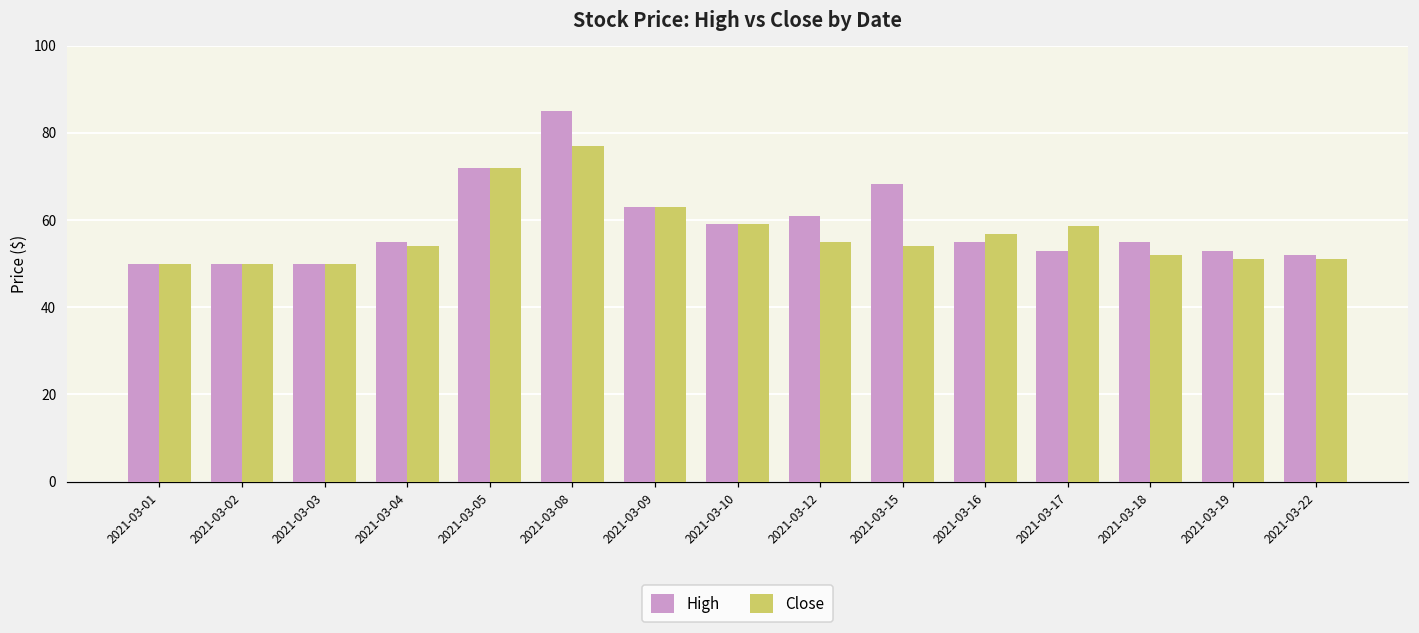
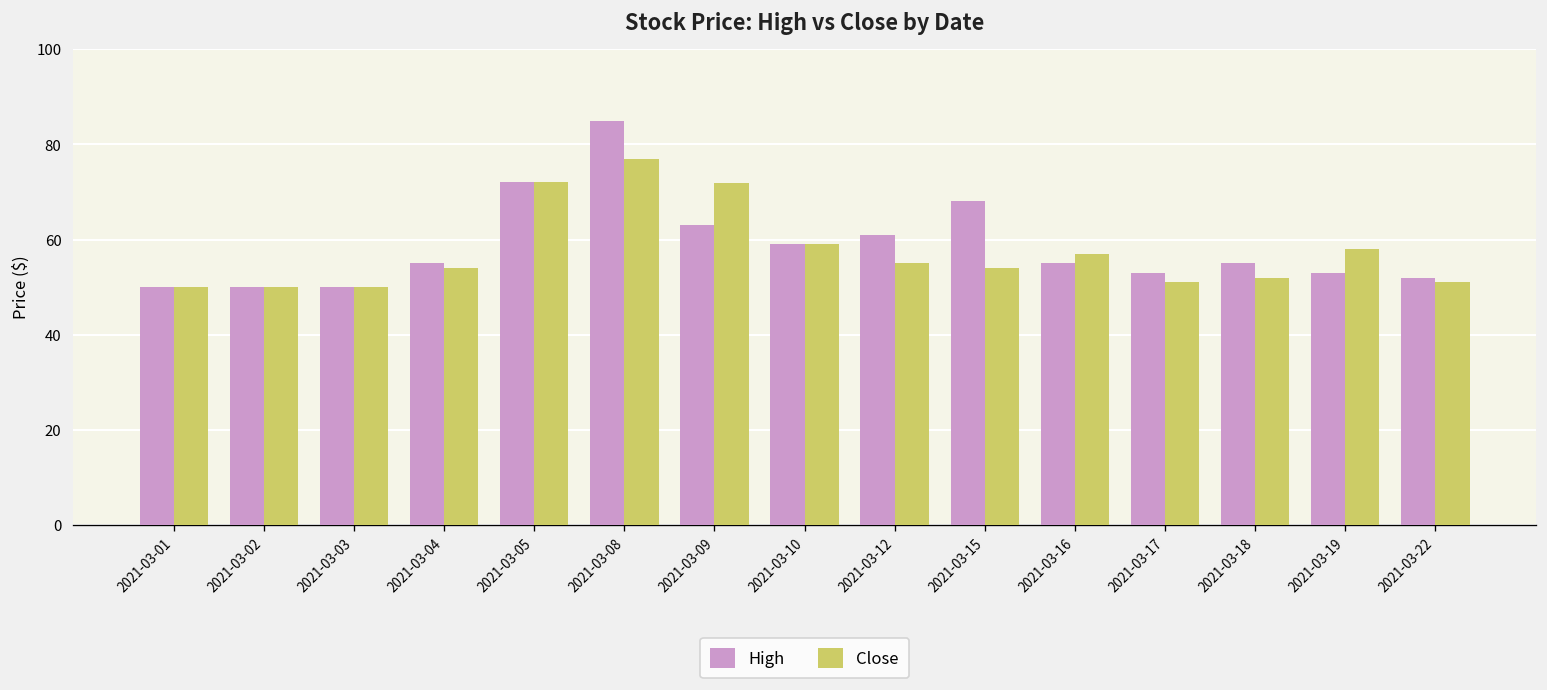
Close, 2021-03-09: 63 -> 72
Close, 2021-03-17: 59 -> 51
Close, 2021-03-19: 51 -> 58
